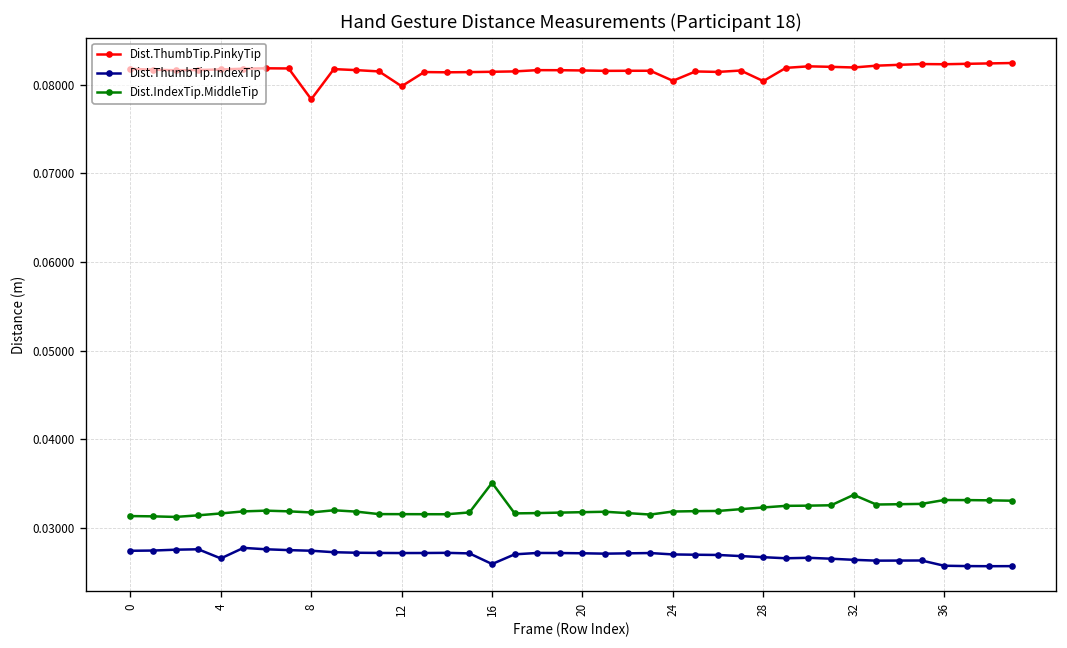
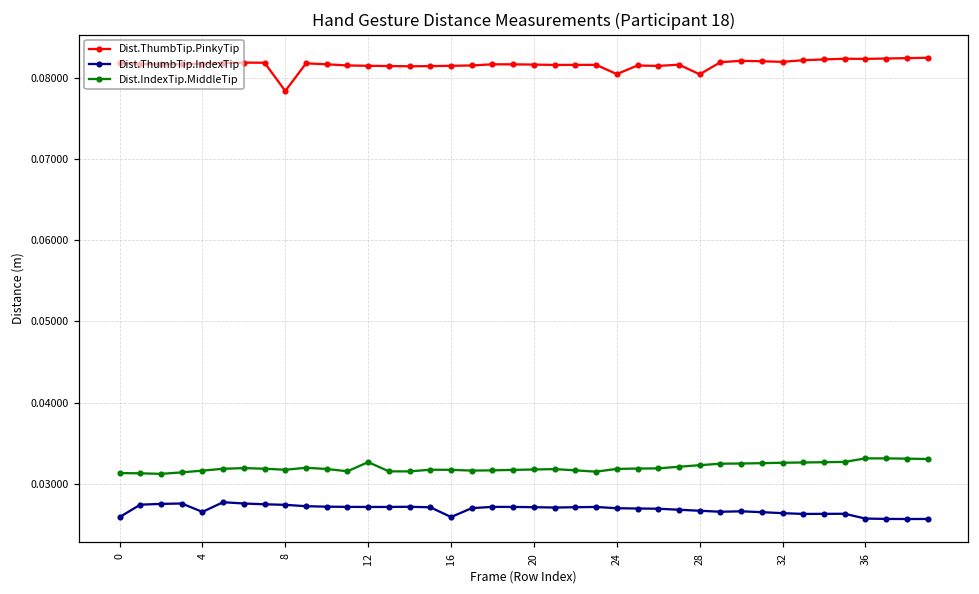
Dist.ThumbTip.IndexTip, 0: 0.027 -> 0.026
Dist.ThumbTip.PinkyTip, 12: 0.080 -> 0.081
Dist.IndexTip.MiddleTip, 12: 0.032 -> 0.033
Dist.IndexTip.MiddleTip, 16: 0.035 -> 0.032
Dist.IndexTip.MiddleTip, 32: 0.034 -> 0.033
